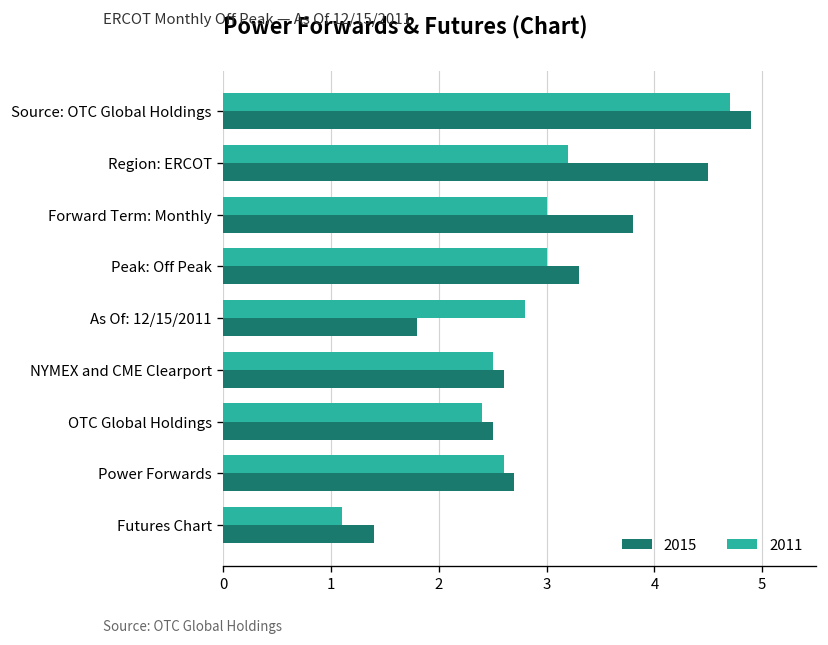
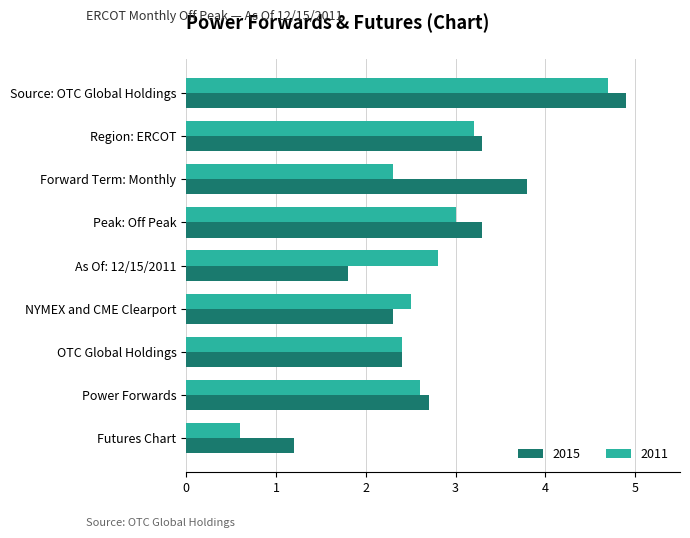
2015, Region: ERCOT: 4.5 -> 3.3
2011, Forward Term: Monthly: 3.0 -> 2.3
2015, NYMEX and CME Clearport: 2.6 -> 2.3
2015, OTC Global Holdings: 2.5 -> 2.4
2011, Futures Chart: 1.1 -> 0.6
2015, Futures Chart: 1.4 -> 1.2
